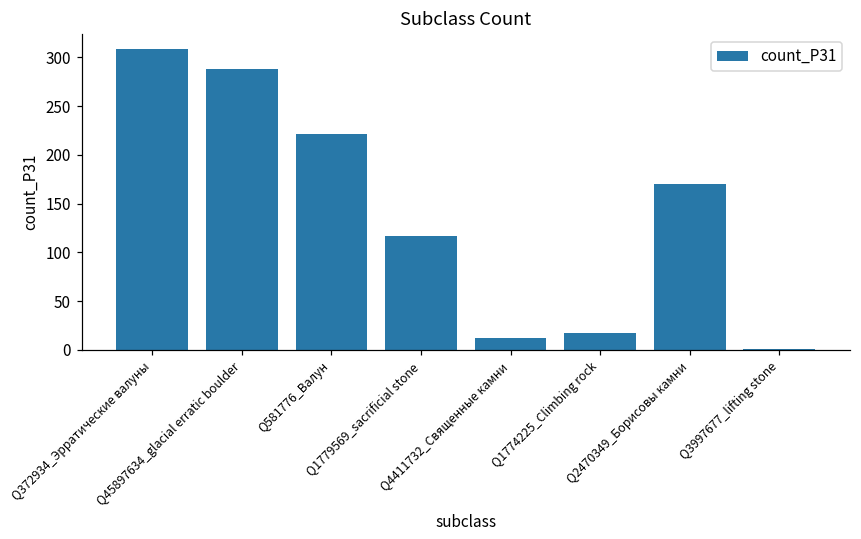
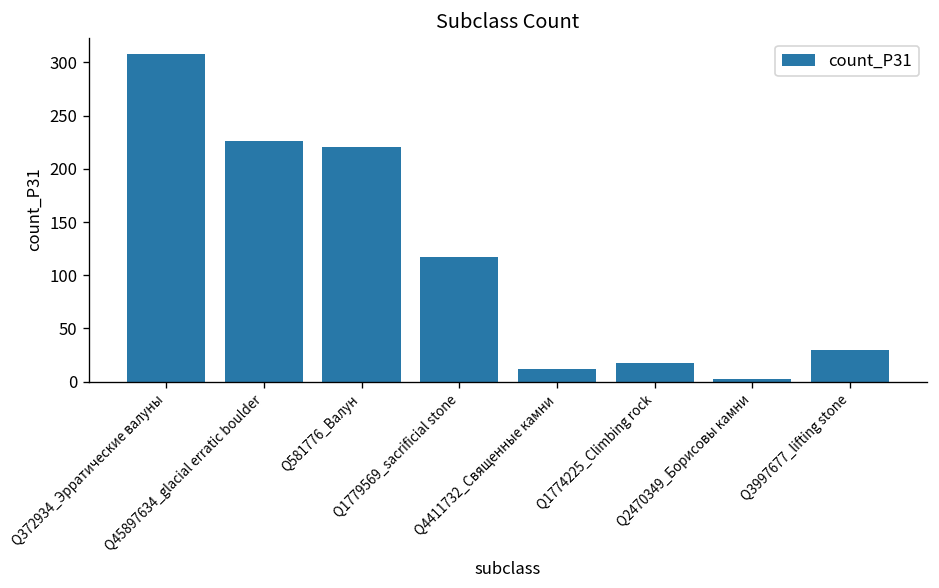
Q45897634_glacial erratic boulder: 290 -> 230
Q2470349_Борисовы камни: 170 -> 0
Q3997677_lifting stone: 0 -> 30
